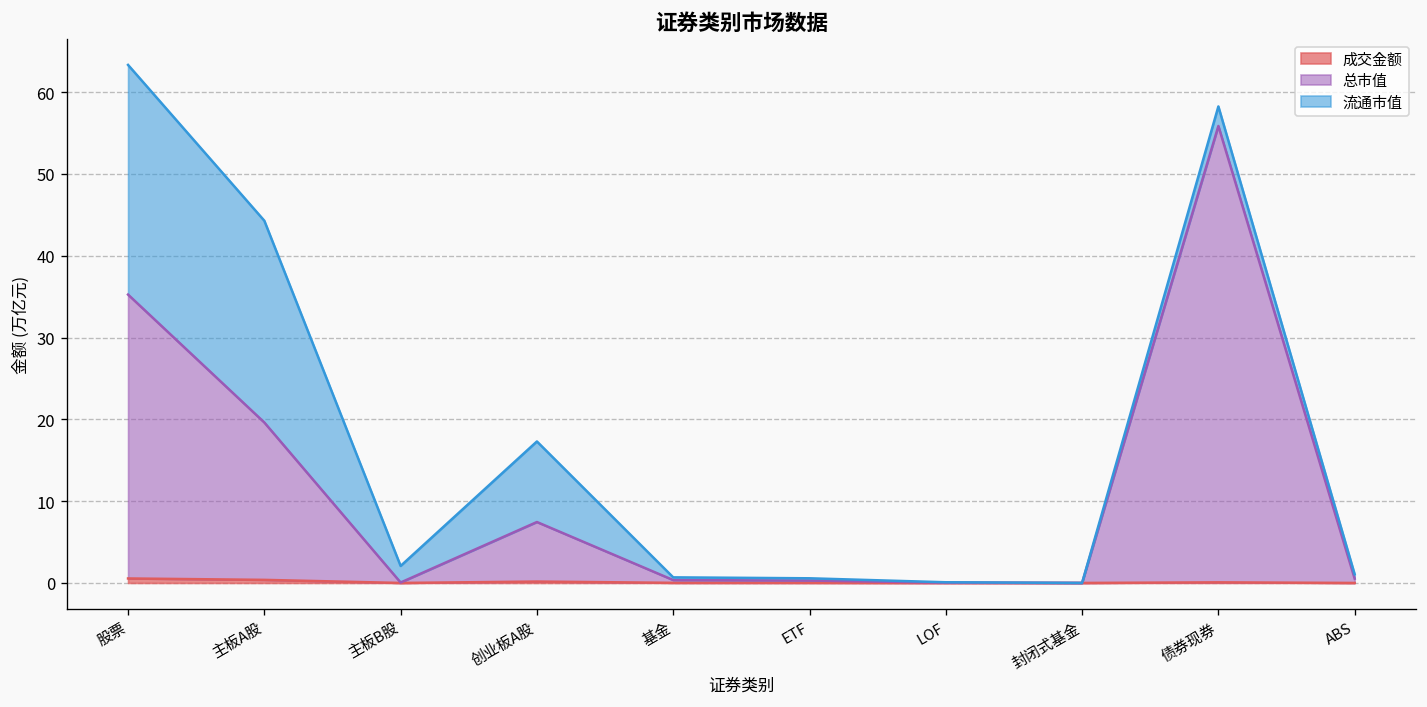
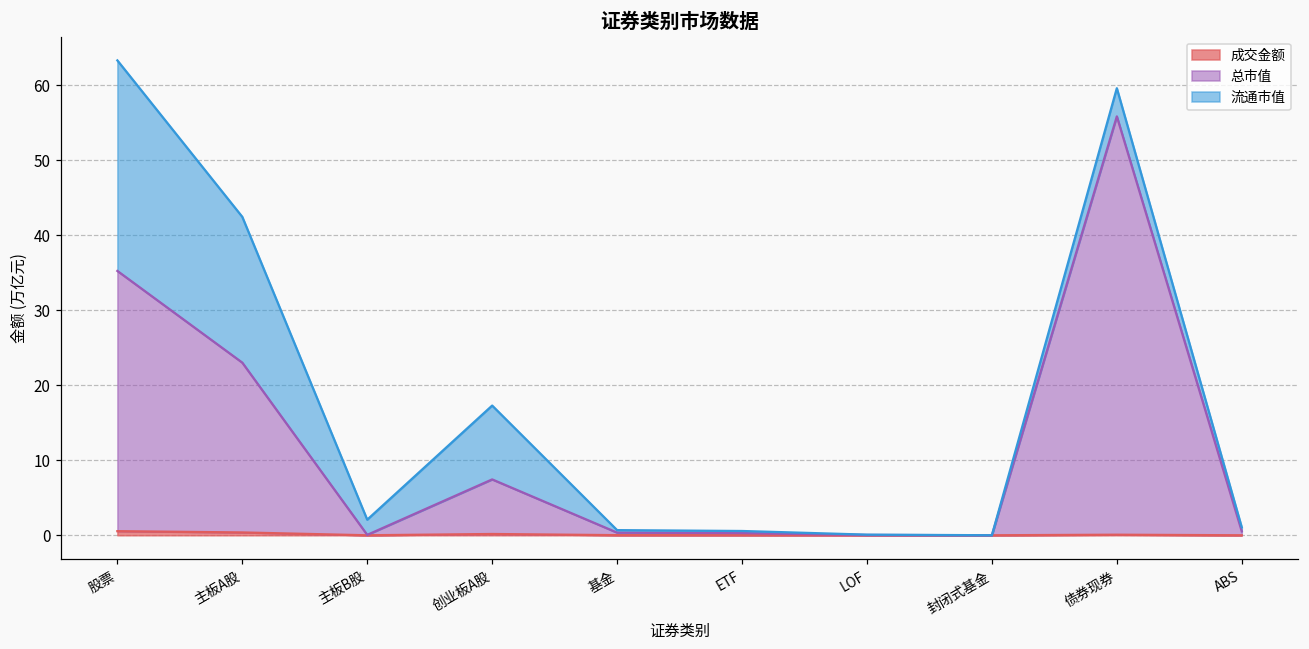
总市值, 主板A股: 19 -> 23
流通市值, 主板A股: 25 -> 19
流通市值, 债券现券: 2 -> 4
